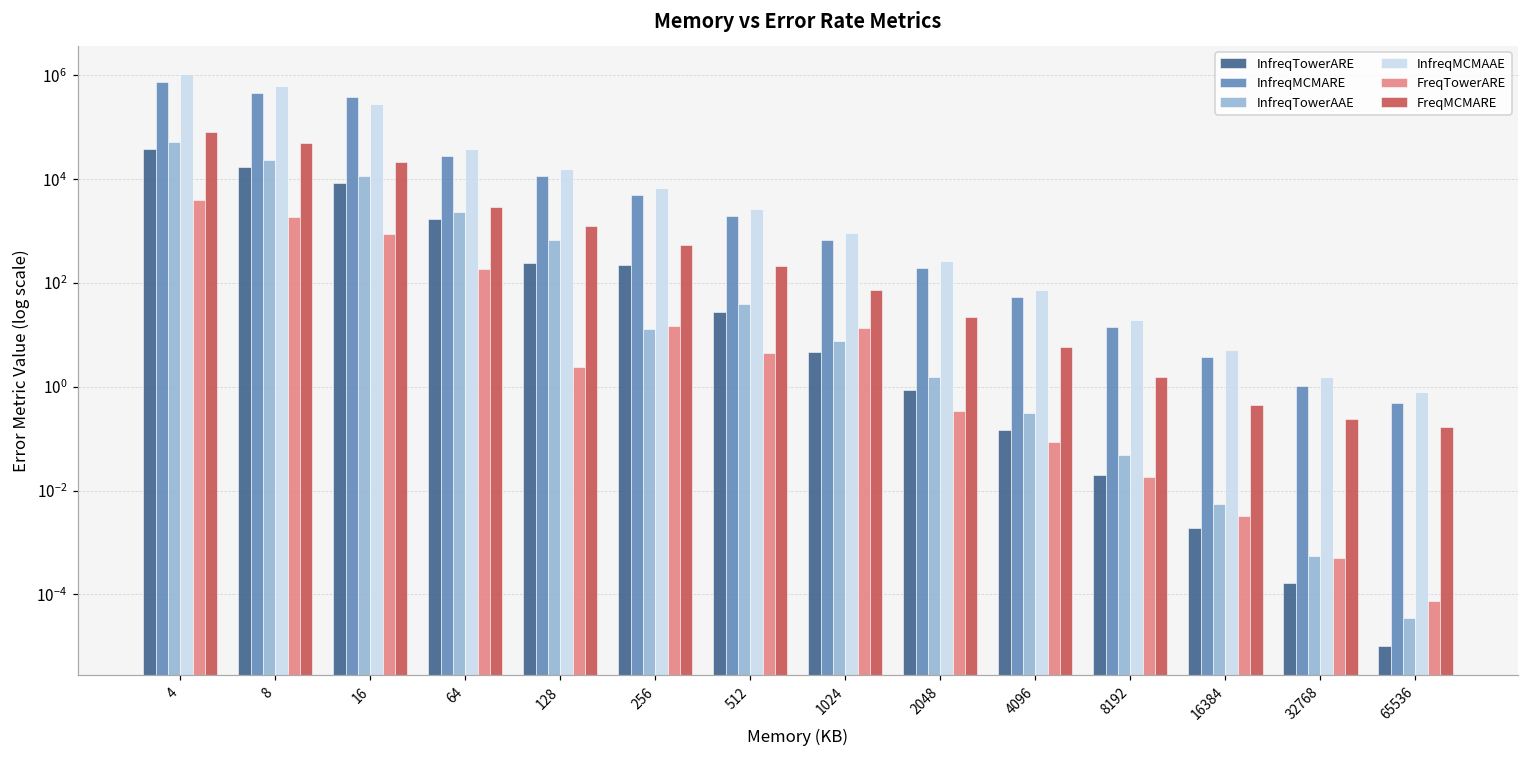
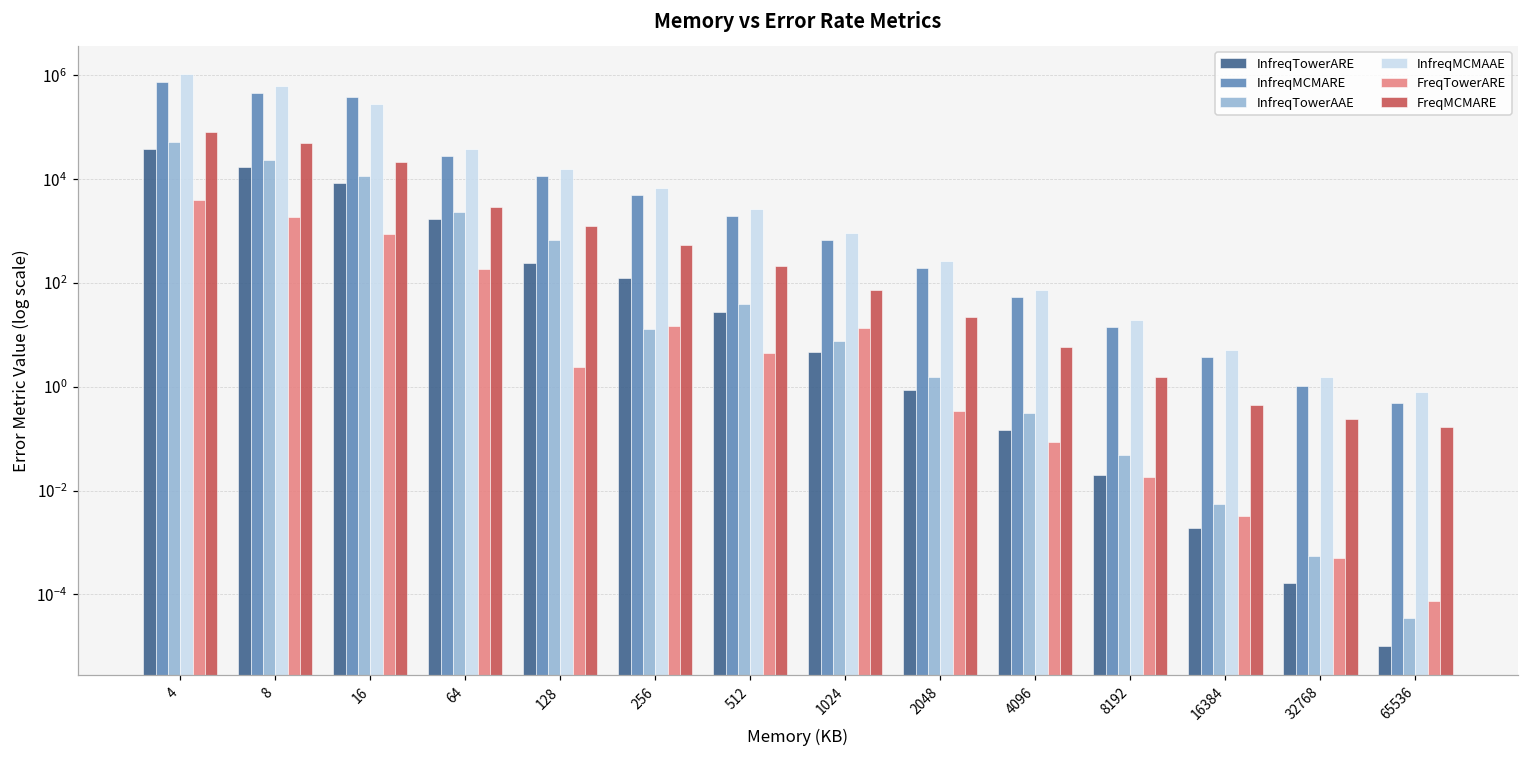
InfreqTowerARE, 256: 200 -> 130
